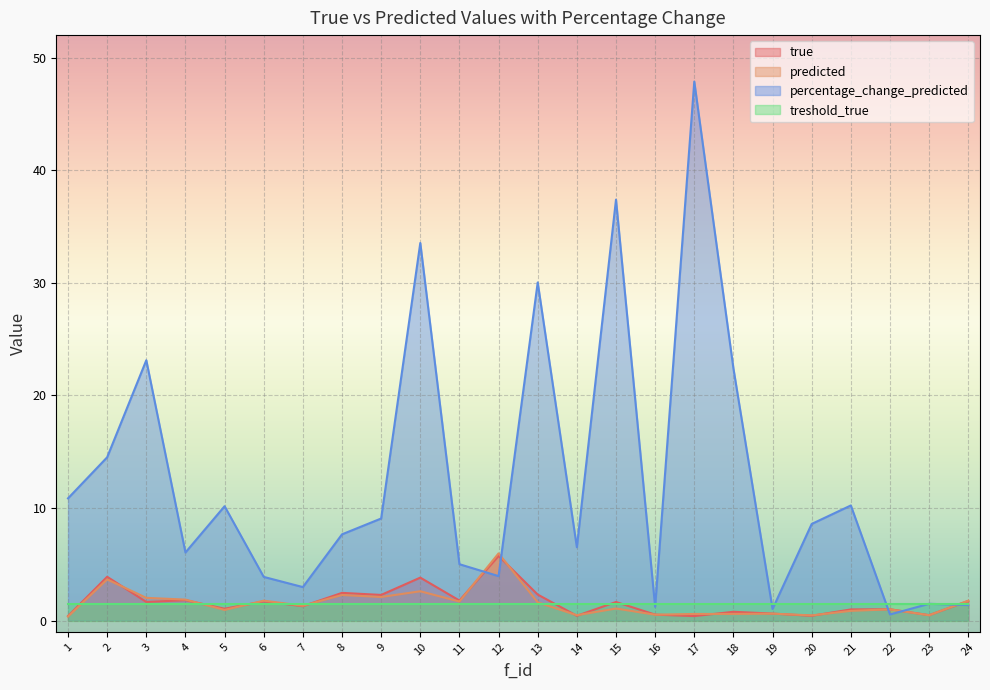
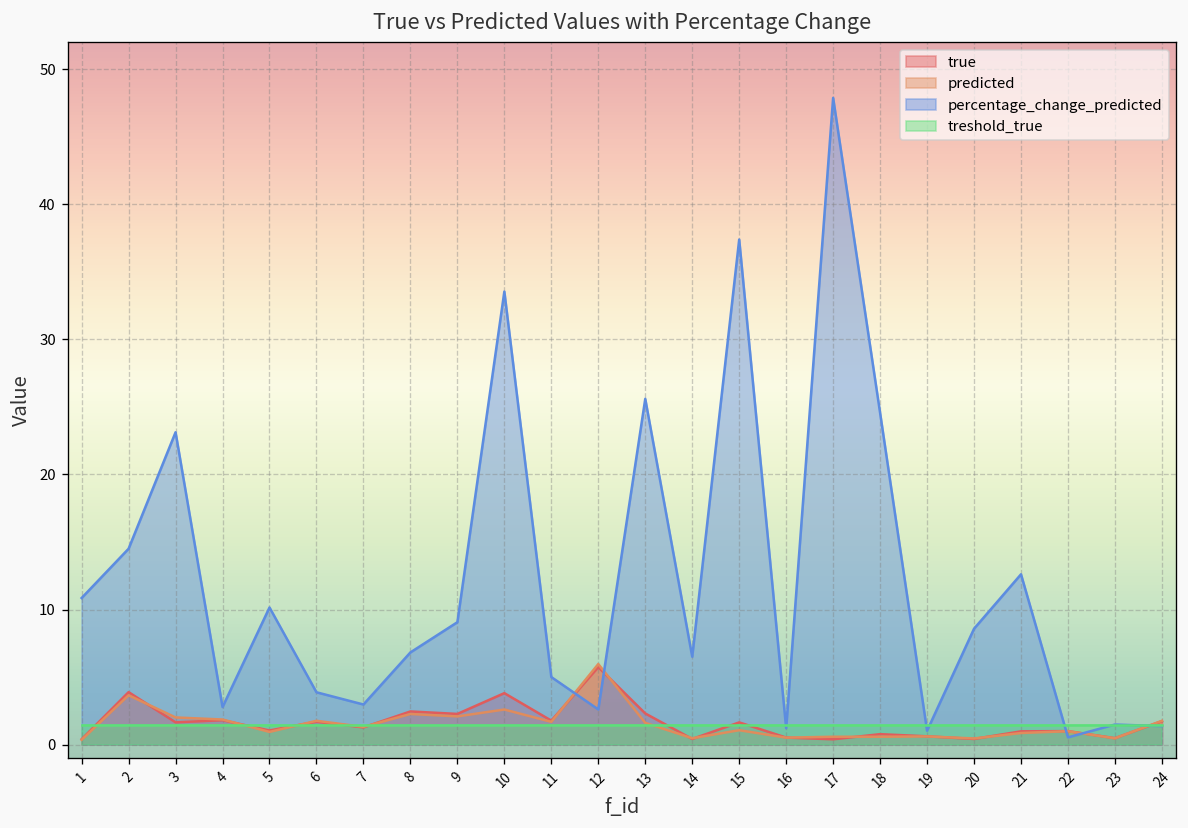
percentage_change_predicted, 4: 6.0 -> 2.8
percentage_change_predicted, 8: 7.7 -> 6.8
percentage_change_predicted, 12: 3.9 -> 2.6
percentage_change_predicted, 13: 30.0 -> 25.6
percentage_change_predicted, 18: 22.4 -> 24.6
percentage_change_predicted, 21: 10.2 -> 12.6
